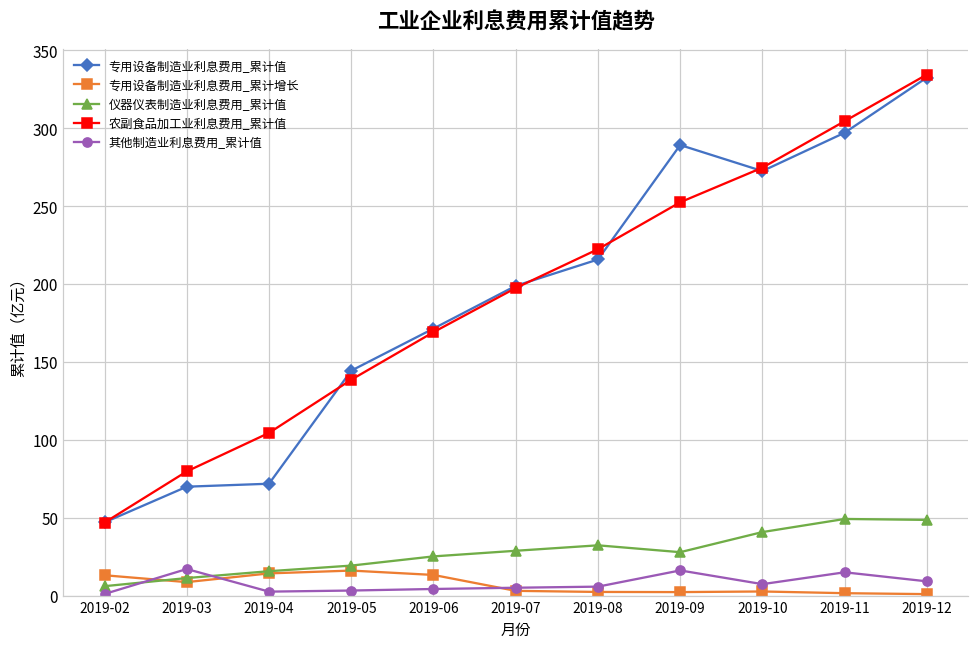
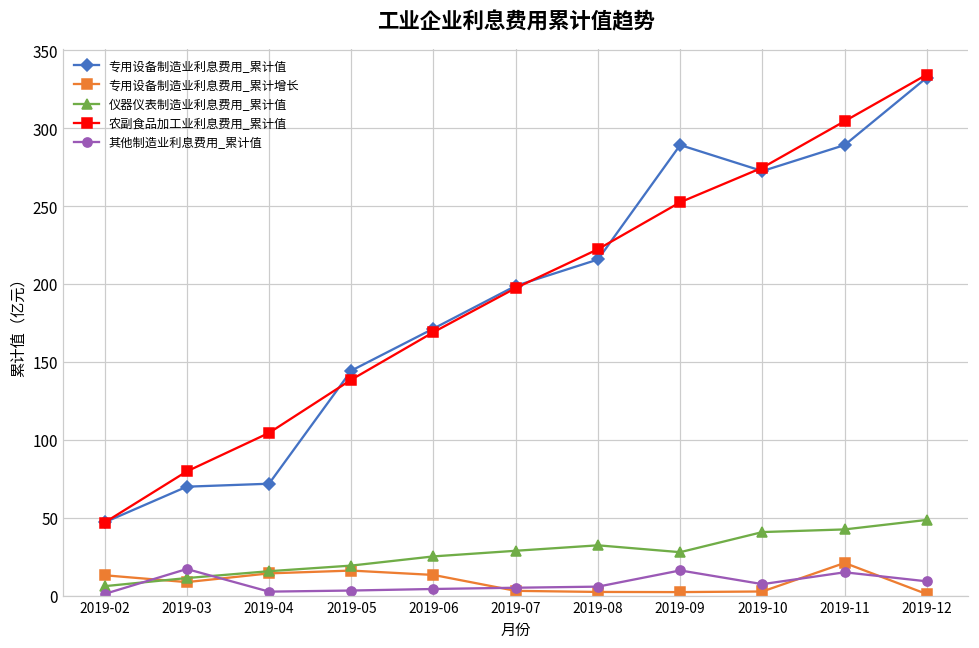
专用设备制造业利息费用_累计值, 2019-11: 297 -> 289
专用设备制造业利息费用_累计增长, 2019-11: 2 -> 21
仪器仪表制造业利息费用_累计值, 2019-11: 49 -> 43
